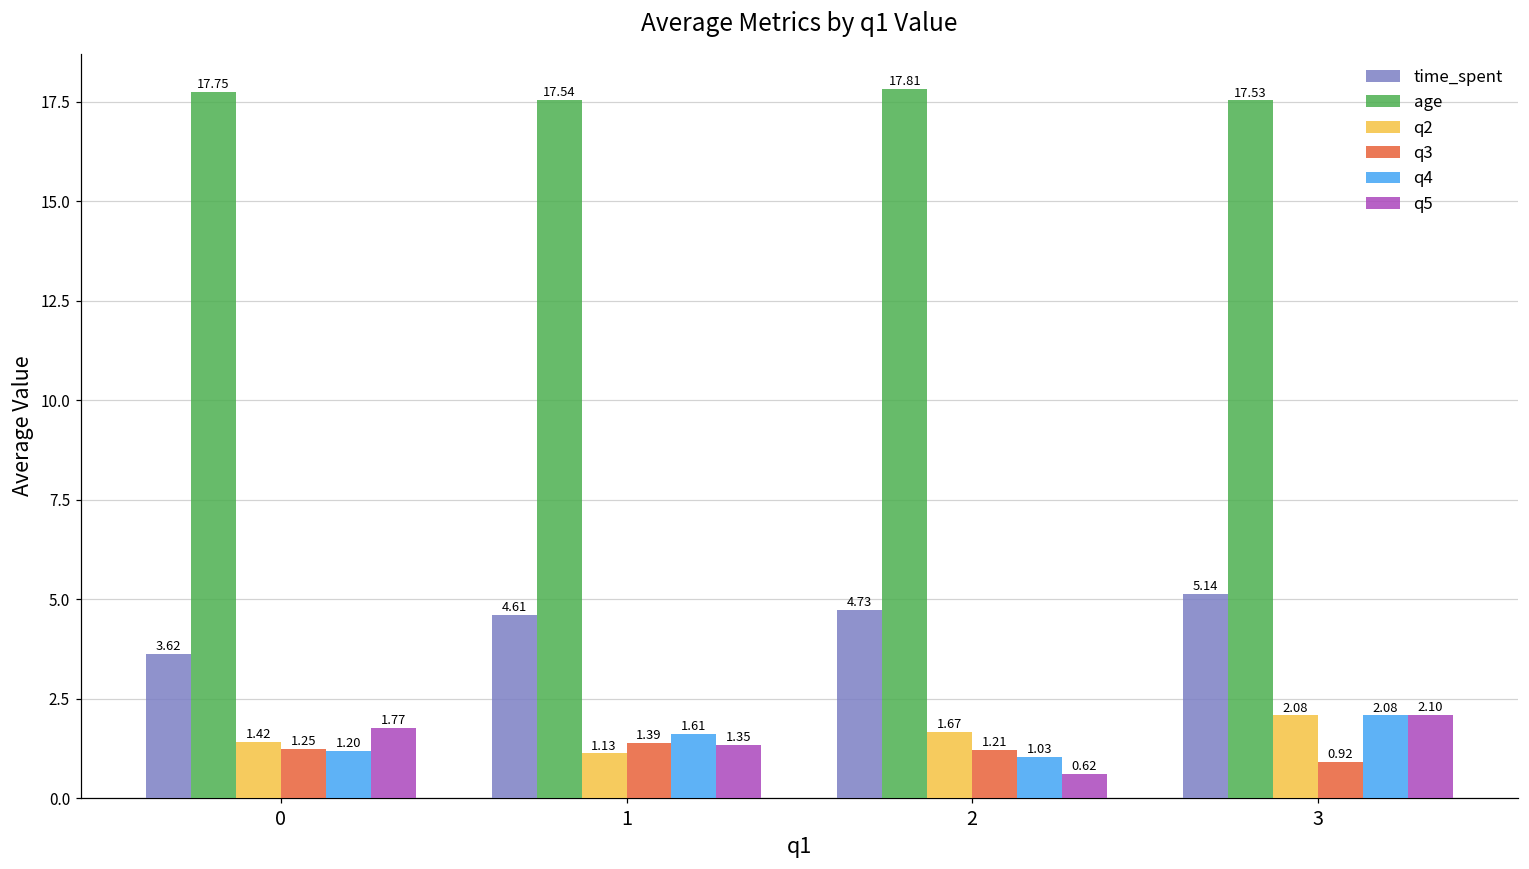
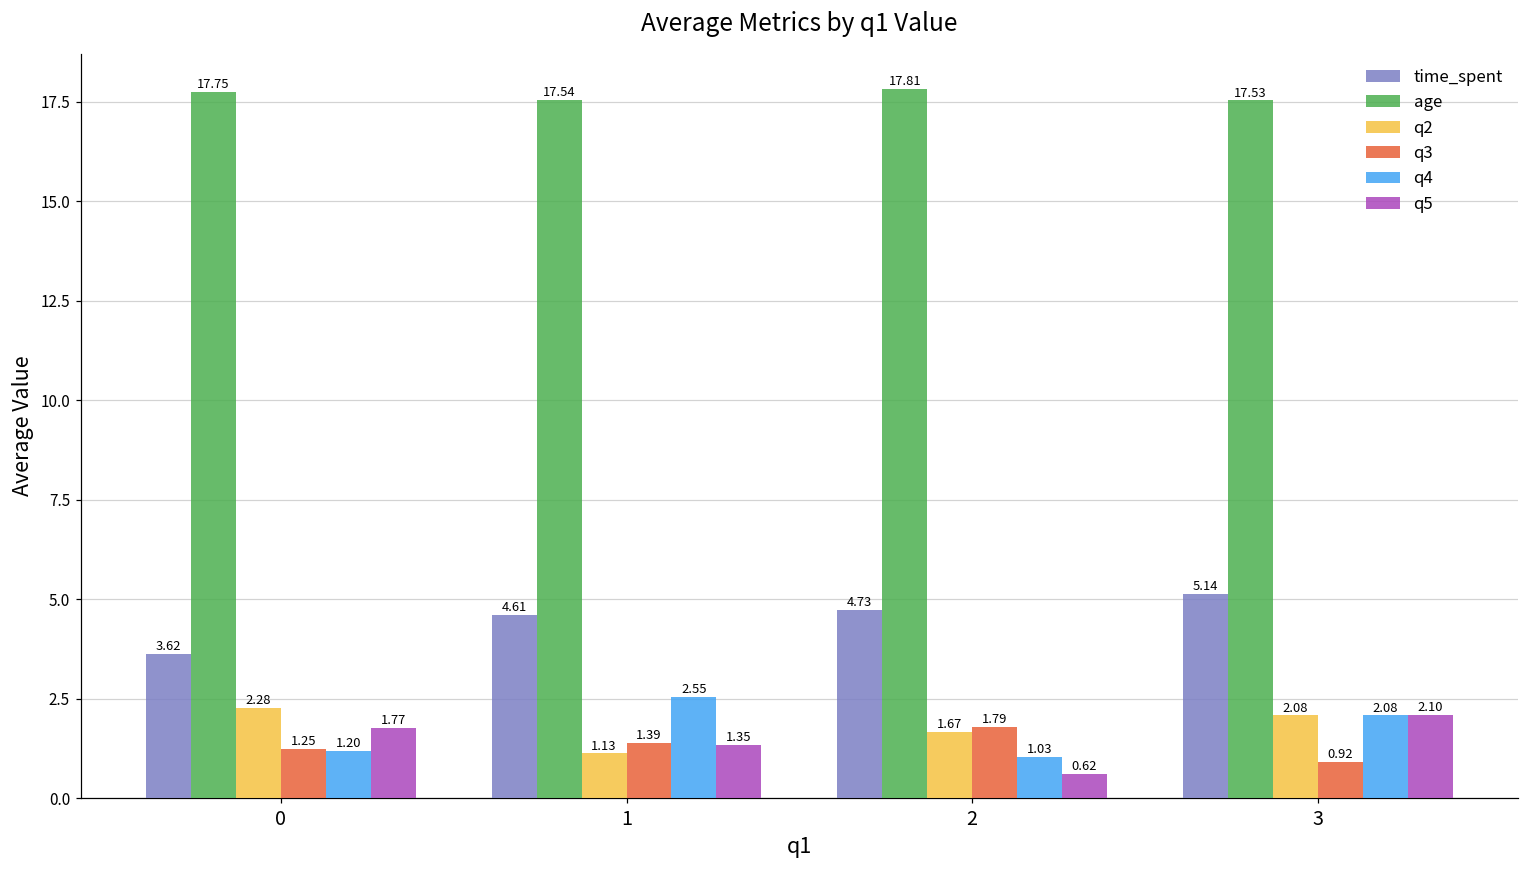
q2, 0: 1.42 -> 2.28
q4, 1: 1.61 -> 2.55
q3, 2: 1.21 -> 1.79
